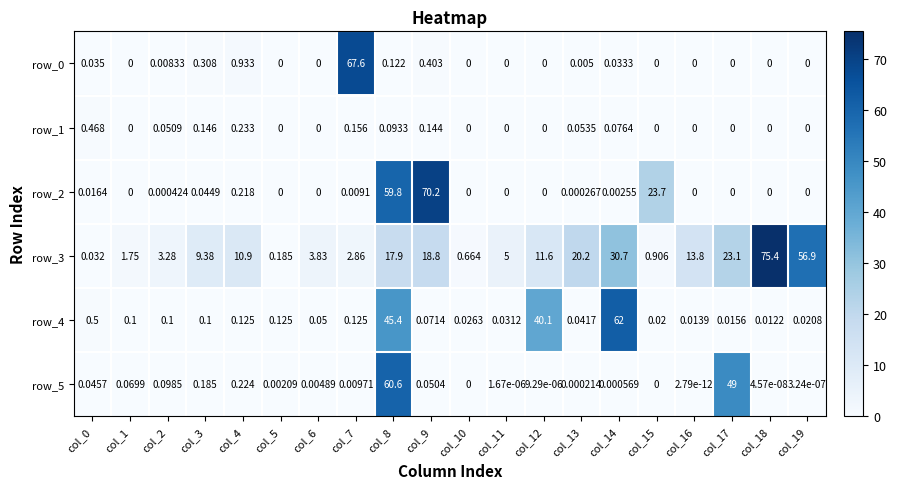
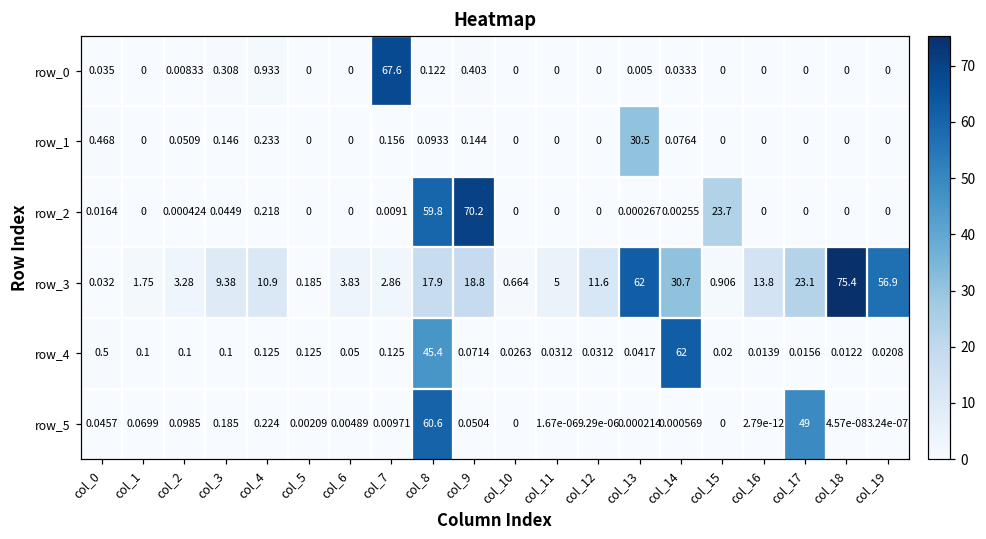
row_1, col_13: 0.0535 -> 30.5
row_3, col_13: 20.2 -> 62
row_4, col_12: 40.1 -> 0.0312
